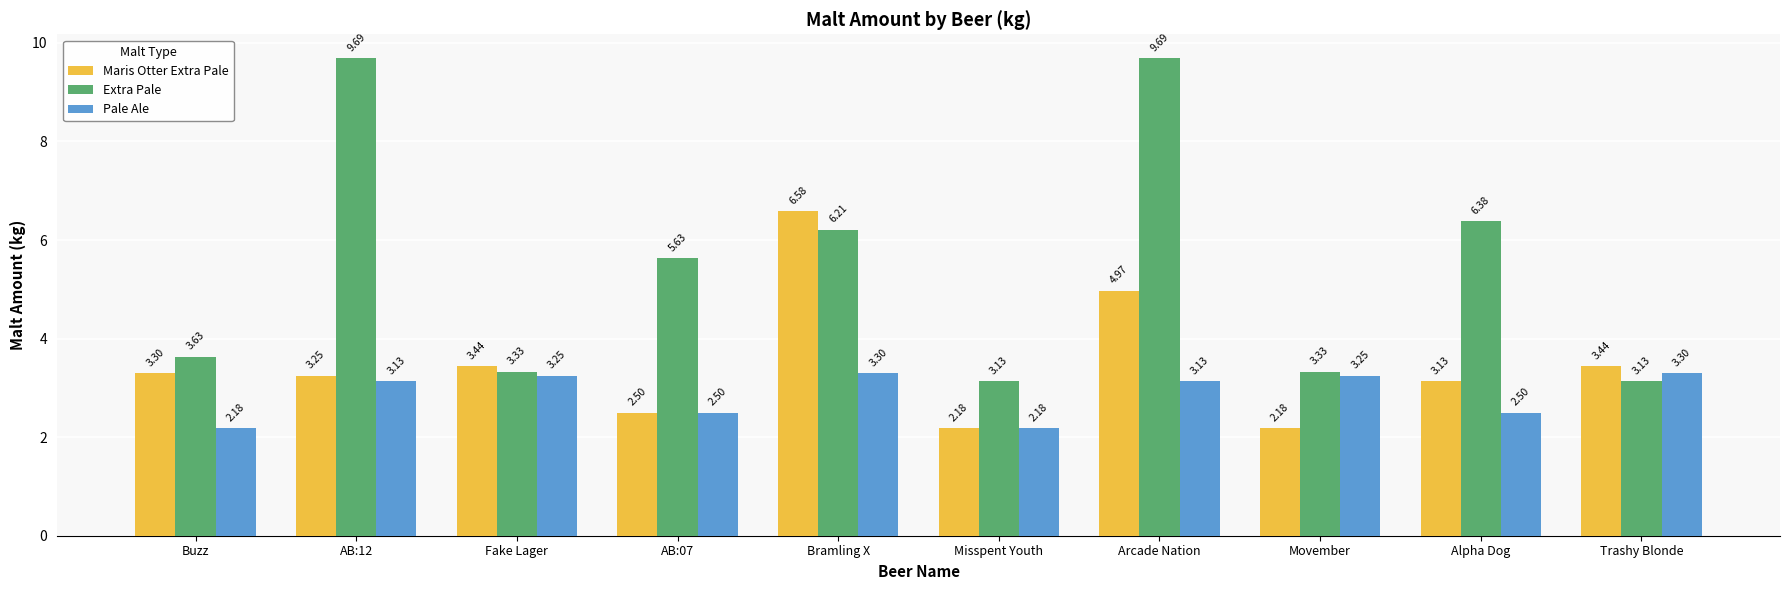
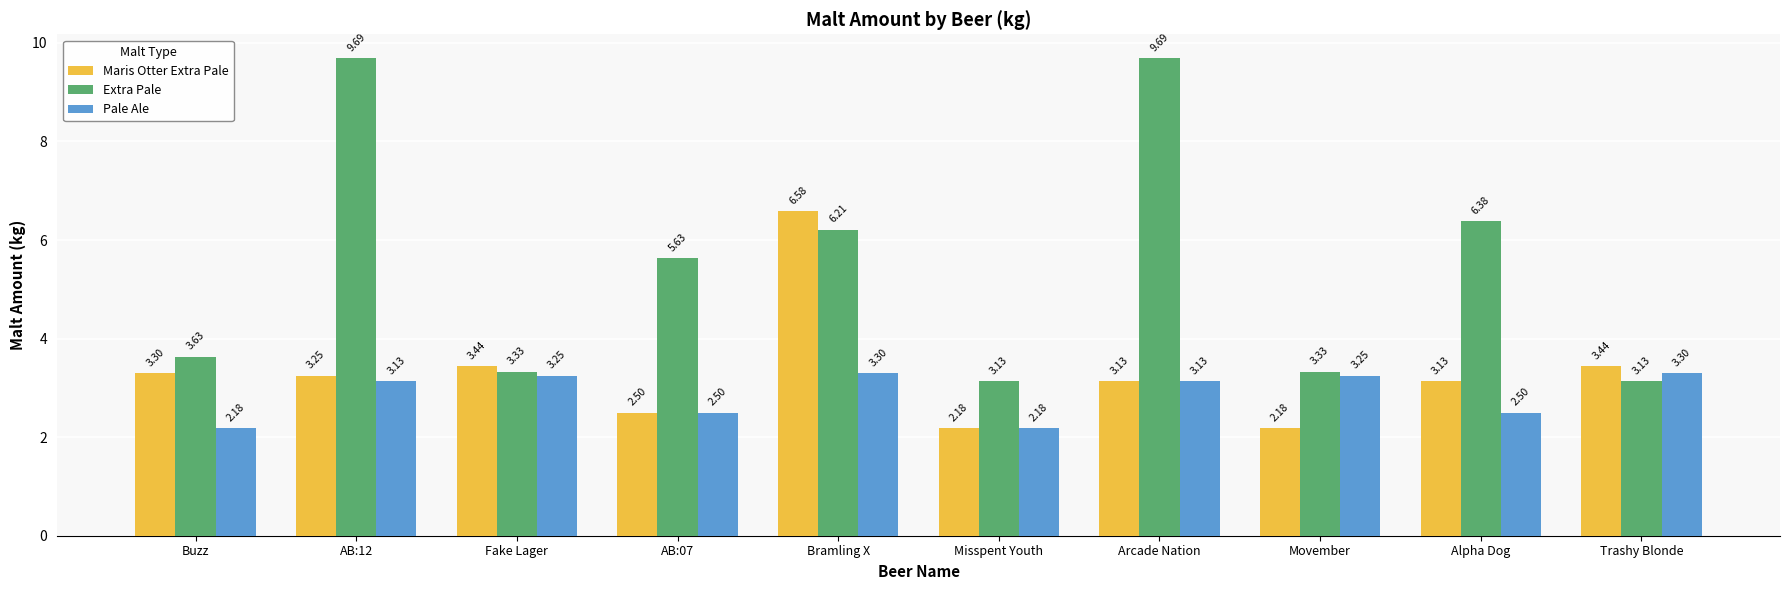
Maris Otter Extra Pale, Arcade Nation: 4.97 -> 3.13
